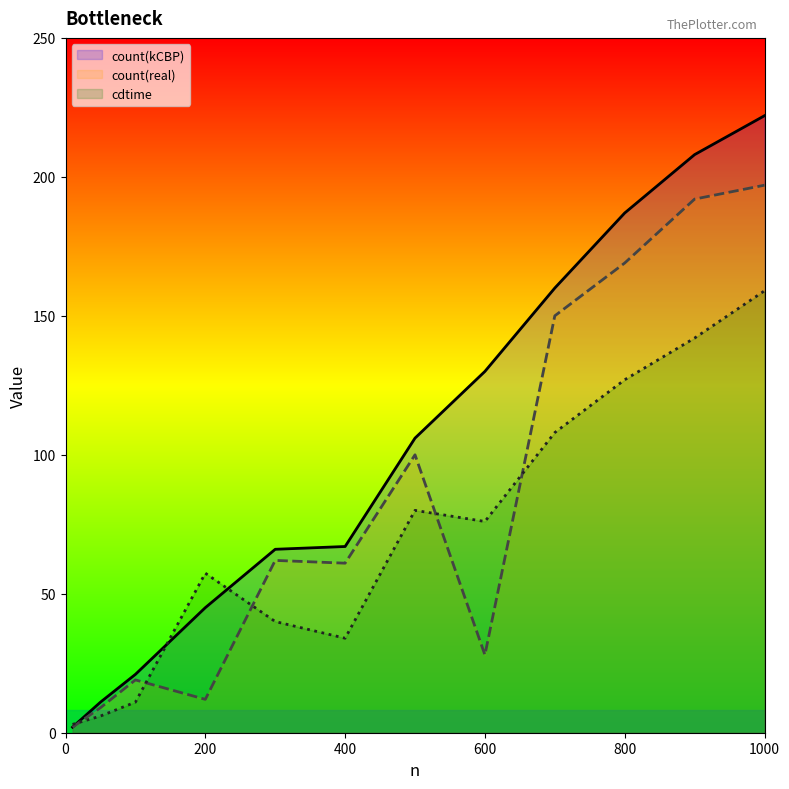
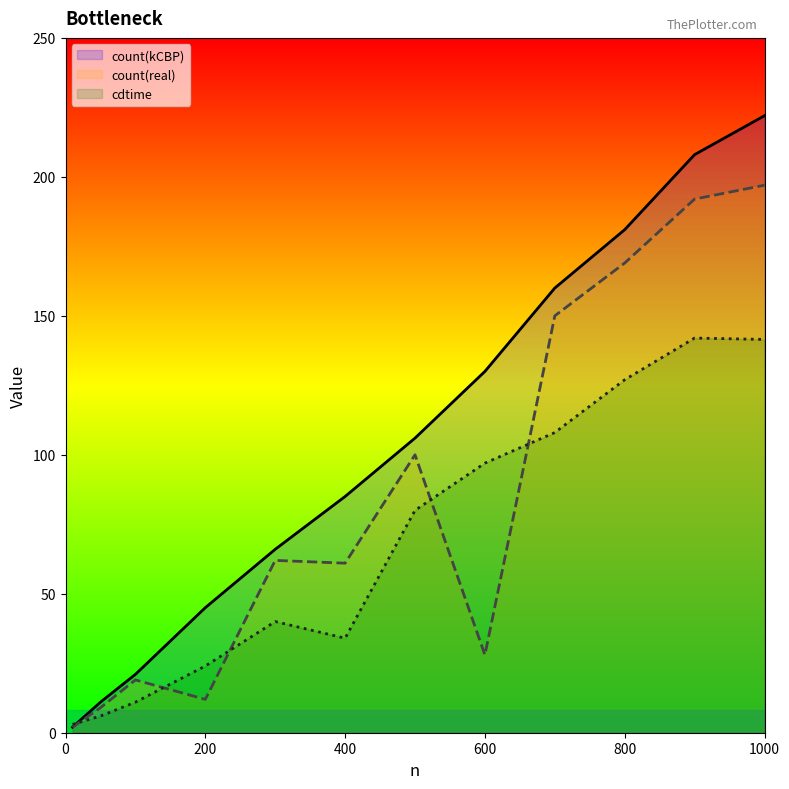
cdtime, 200: 57 -> 24
count(kCBP), 400: 67 -> 85
cdtime, 600: 76 -> 97
count(kCBP), 800: 187 -> 181
cdtime, 1000: 159 -> 142
